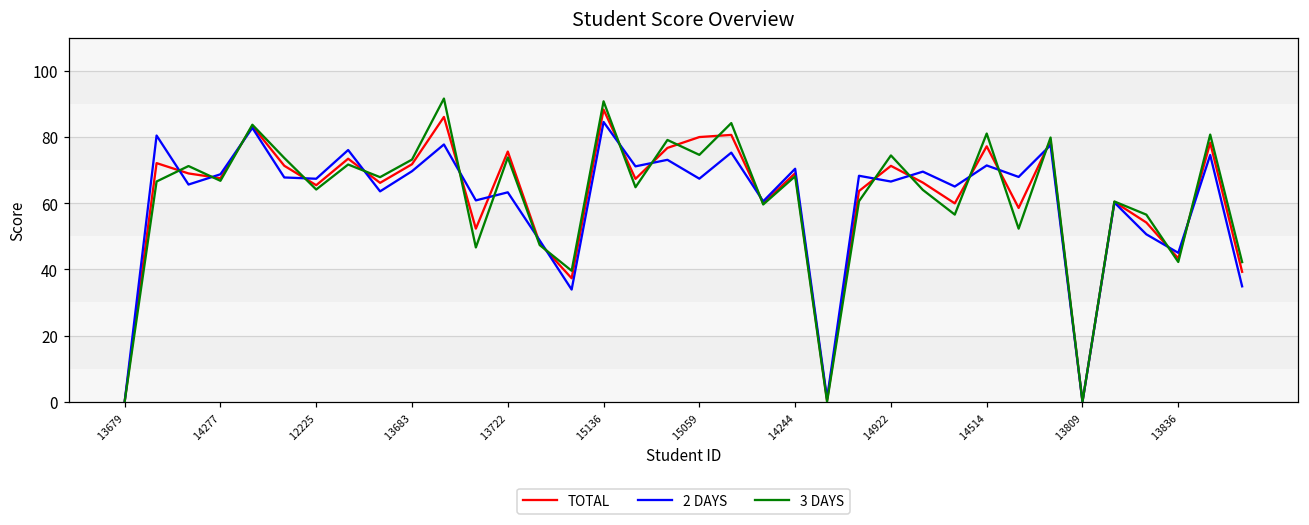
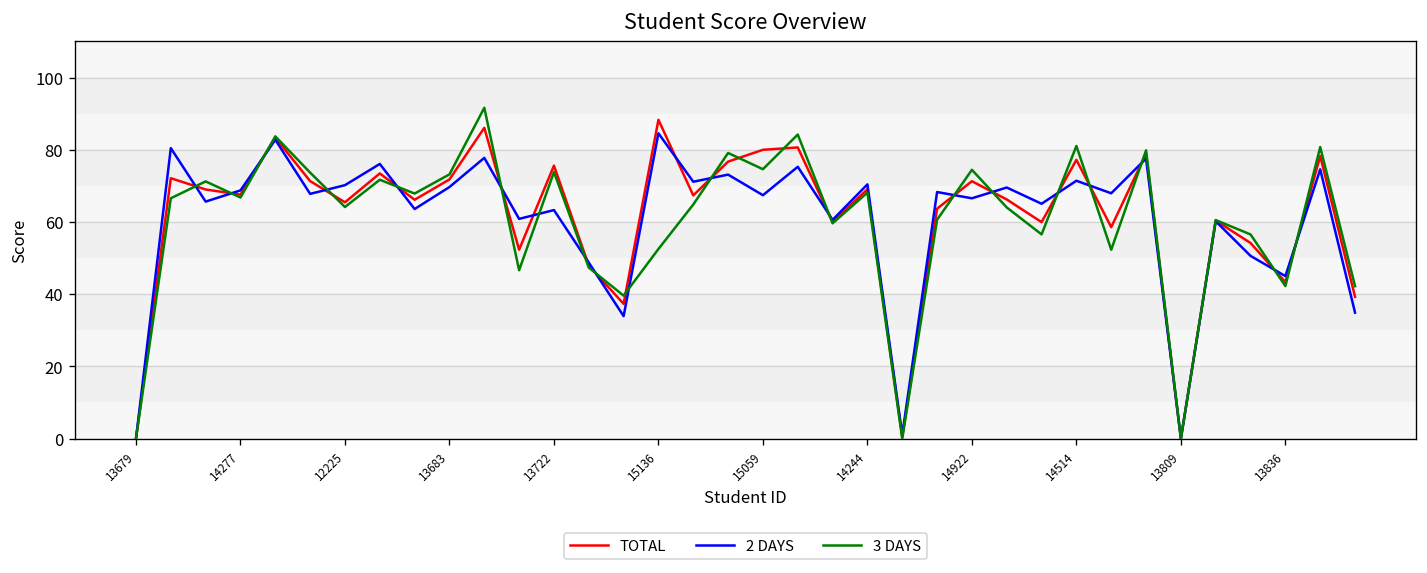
2 DAYS, 12225: 67 -> 70
3 DAYS, 15136: 91 -> 53
